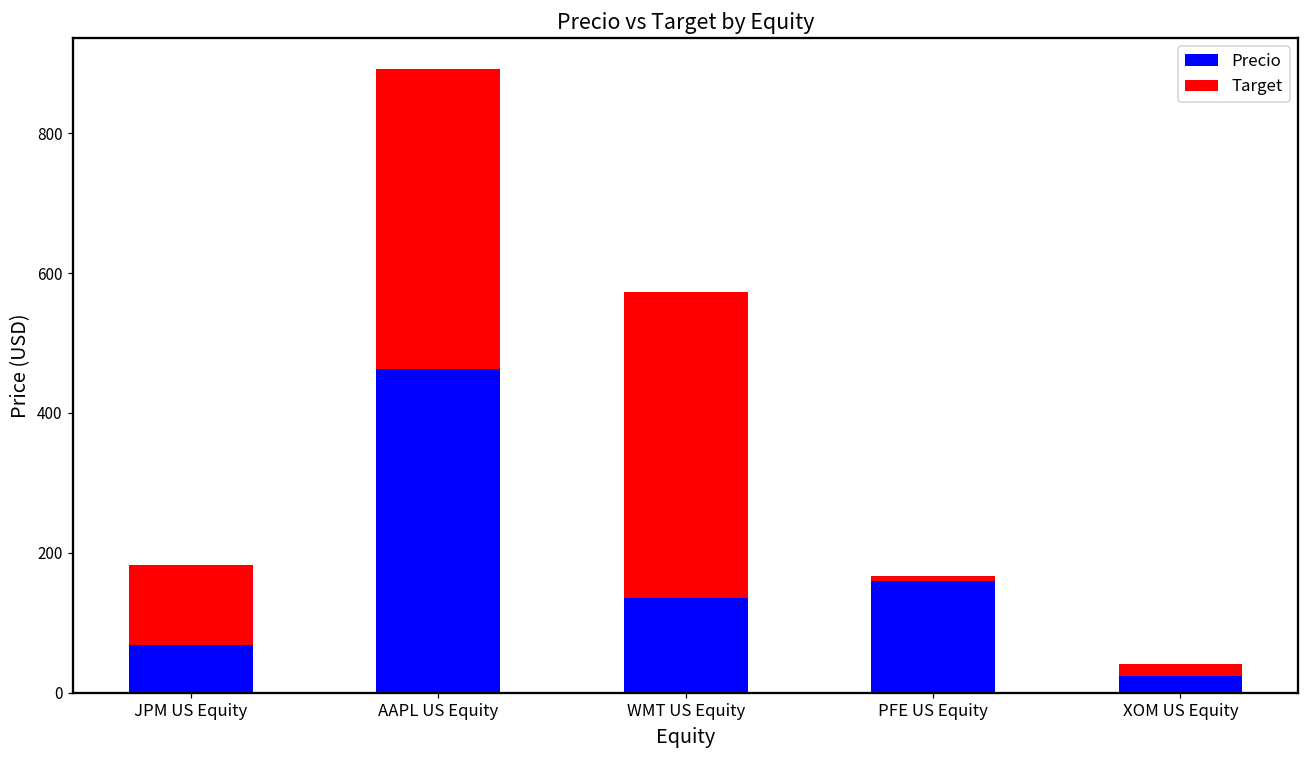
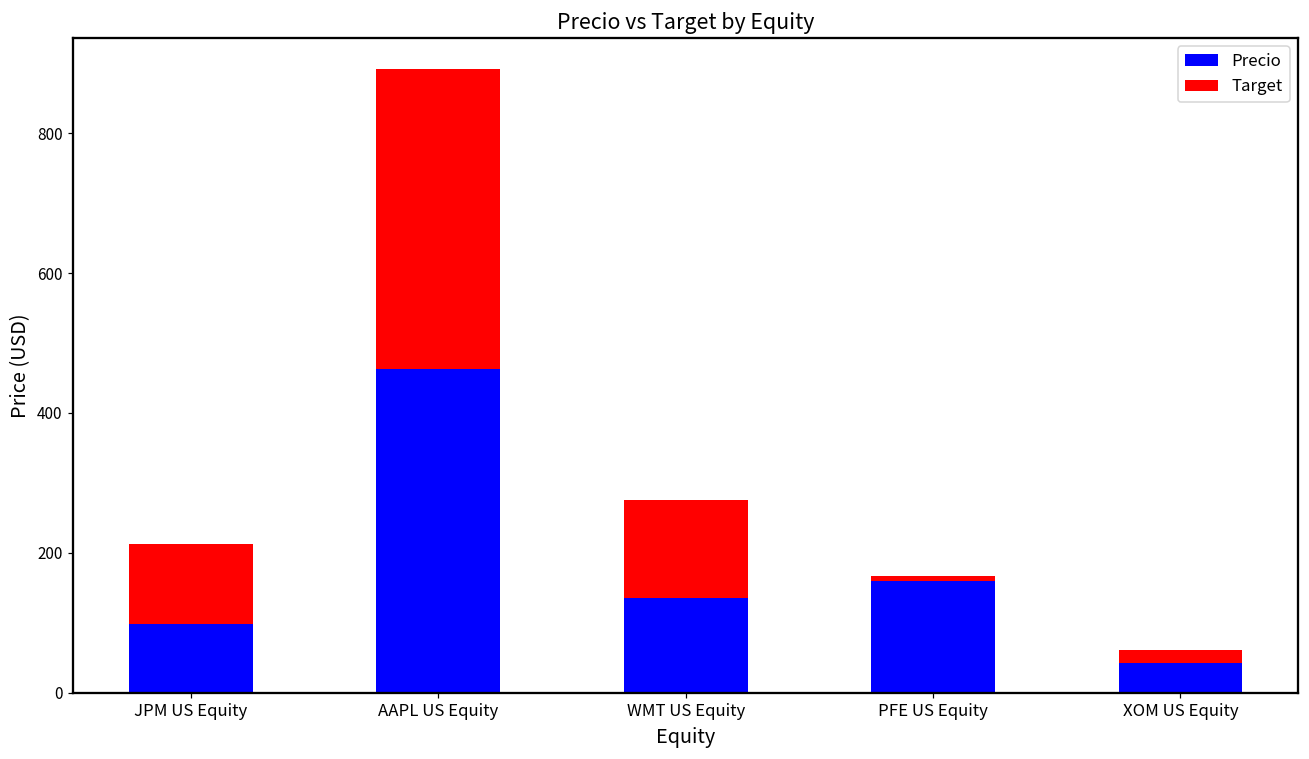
Precio, JPM US Equity: 70 -> 100
Target, WMT US Equity: 440 -> 140
Precio, XOM US Equity: 20 -> 40
